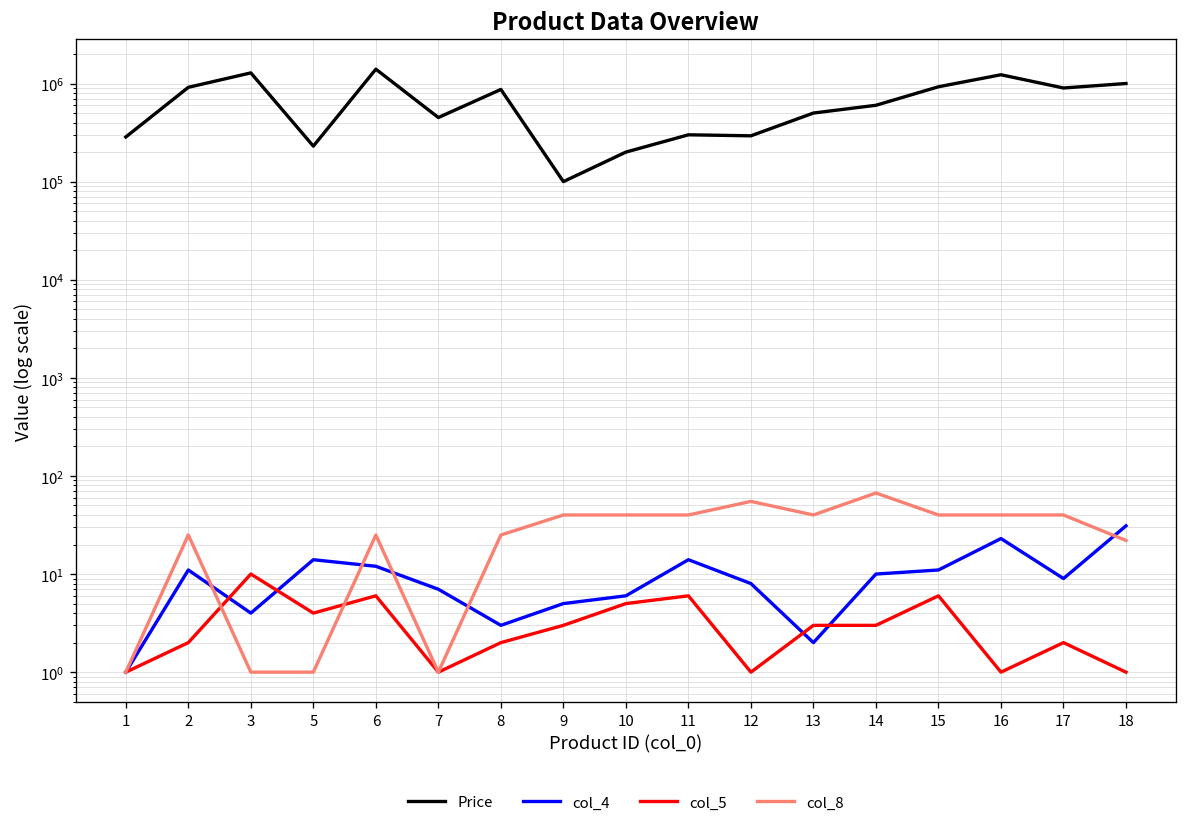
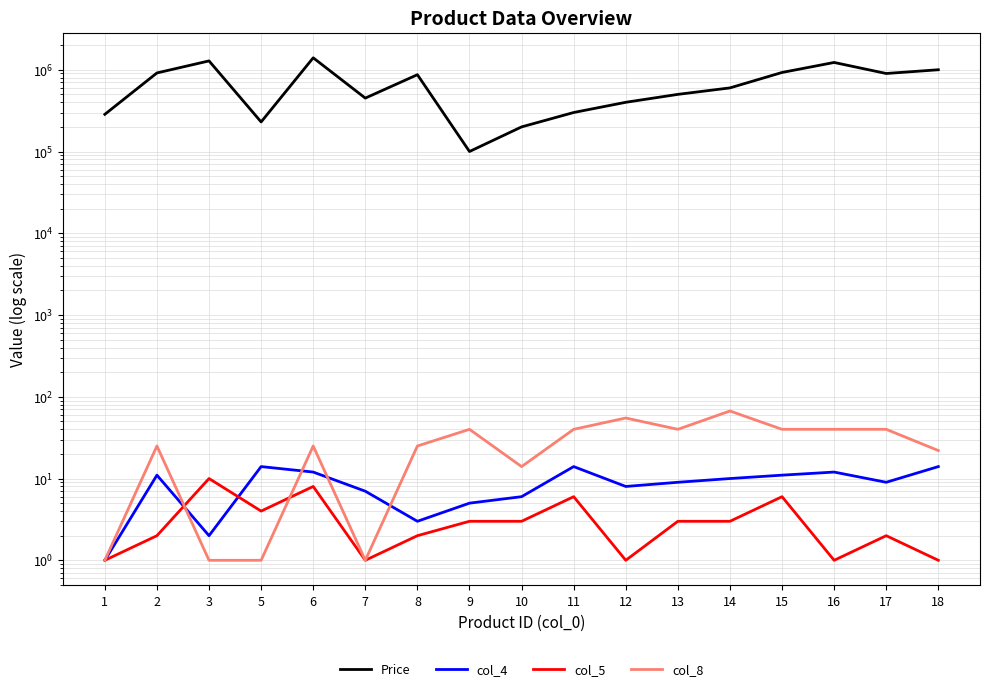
col_4, 3: 4 -> 2
col_5, 6: 6 -> 8
col_5, 10: 5 -> 3
col_8, 10: 40 -> 14
Price, 12: 290000 -> 400000
col_4, 13: 2 -> 9
col_4, 16: 23 -> 12
col_4, 18: 31 -> 14
